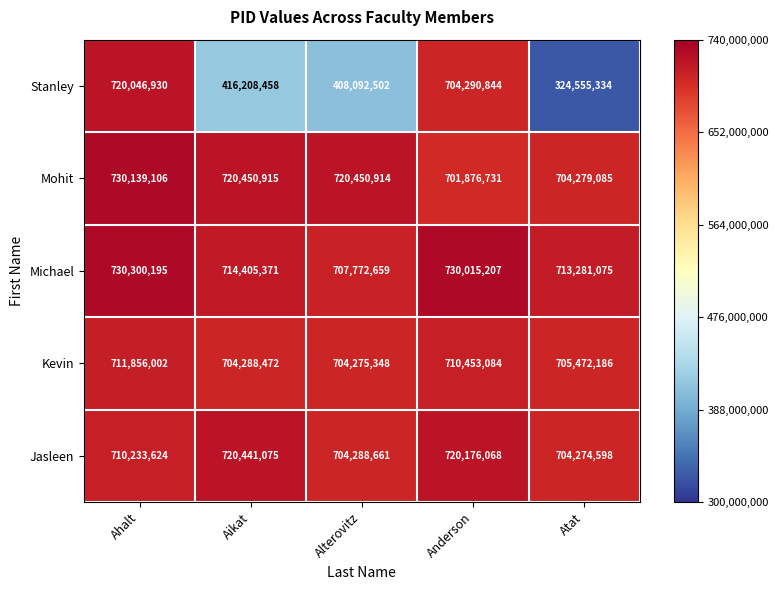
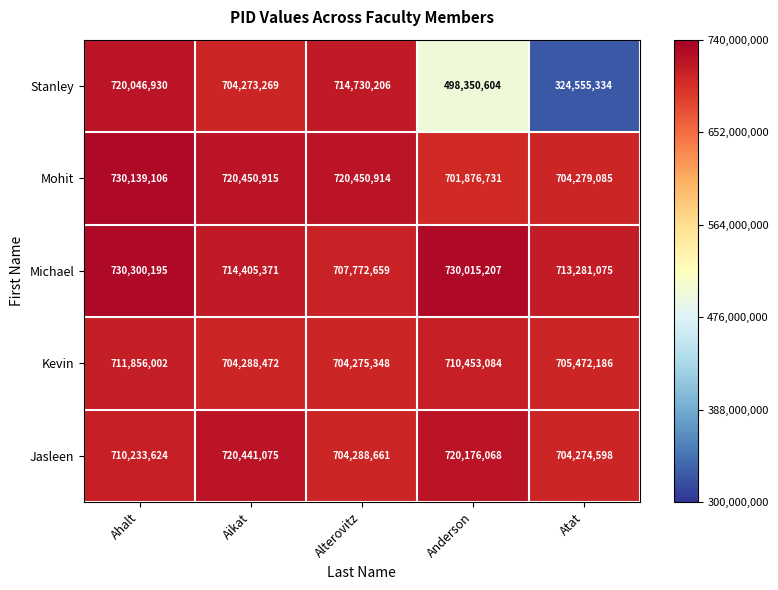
Stanley, Aikat: 416,208,458 -> 704,273,269
Stanley, Alterovitz: 408,092,502 -> 714,730,206
Stanley, Anderson: 704,290,844 -> 498,350,604
